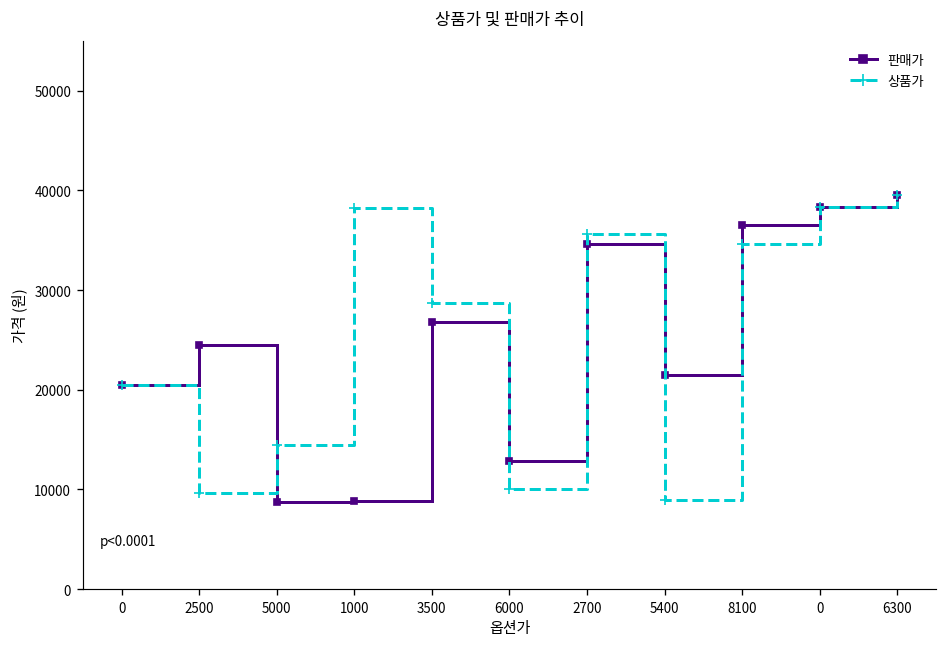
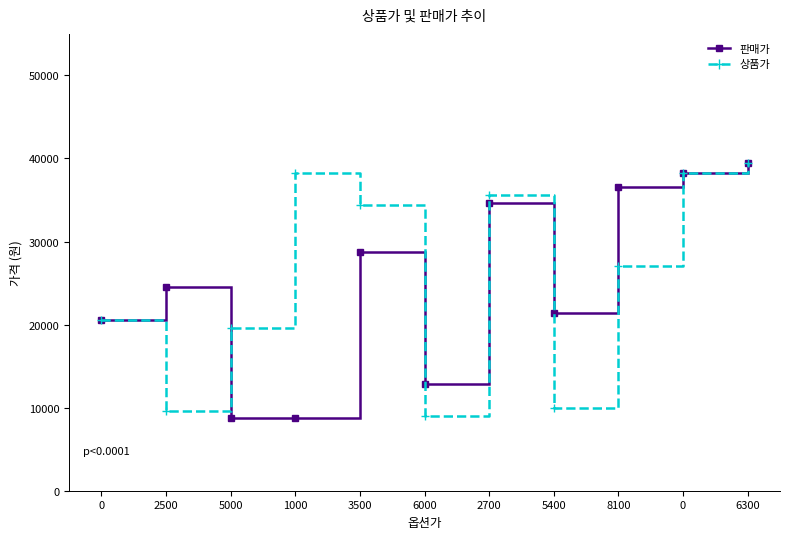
상품가, 5000: 15000 -> 20000
판매가, 3500: 27000 -> 29000
상품가, 3500: 29000 -> 34000
상품가, 6000: 10000 -> 9000
상품가, 5400: 9000 -> 10000
상품가, 8100: 35000 -> 27000
